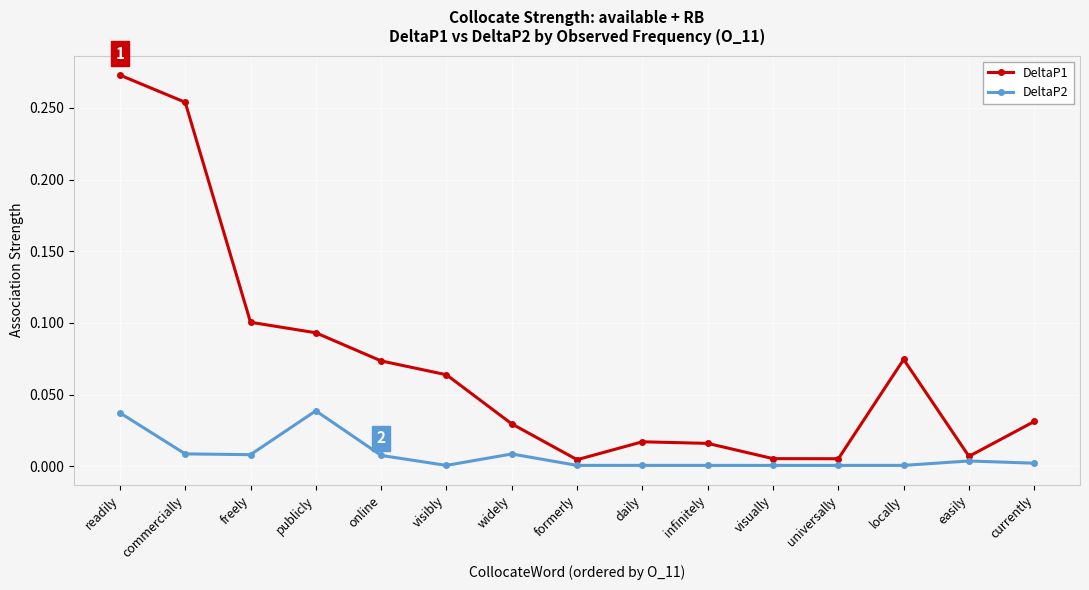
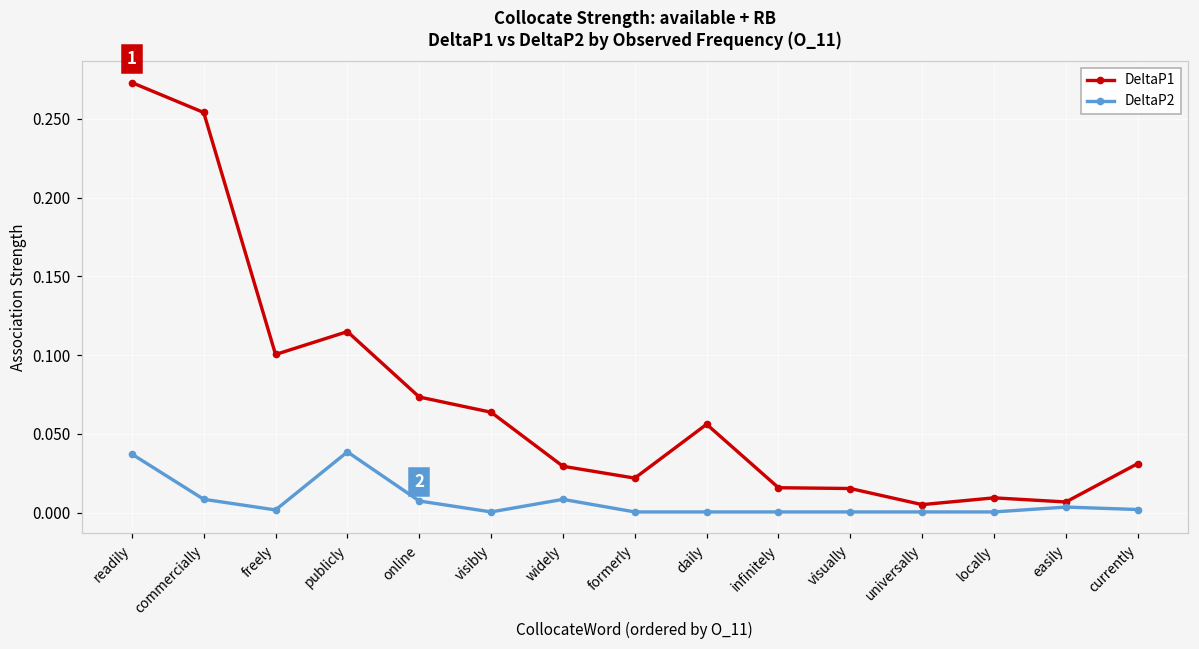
DeltaP2, freely: 0.008 -> 0.002
DeltaP1, publicly: 0.093 -> 0.115
DeltaP1, formerly: 0.005 -> 0.022
DeltaP1, daily: 0.017 -> 0.056
DeltaP1, visually: 0.005 -> 0.015
DeltaP1, locally: 0.074 -> 0.009
